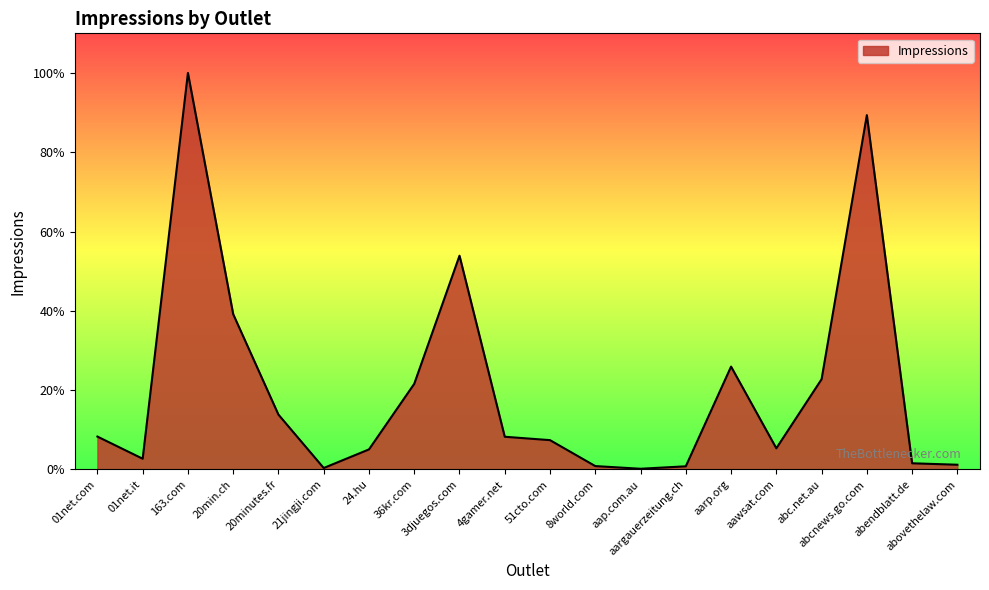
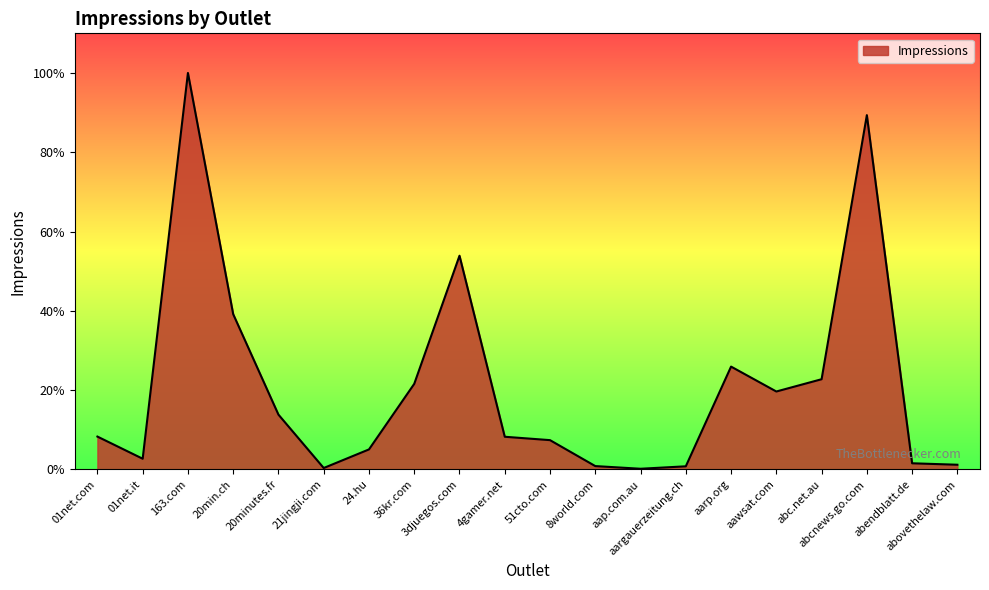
aawsat.com: 5% -> 20%
